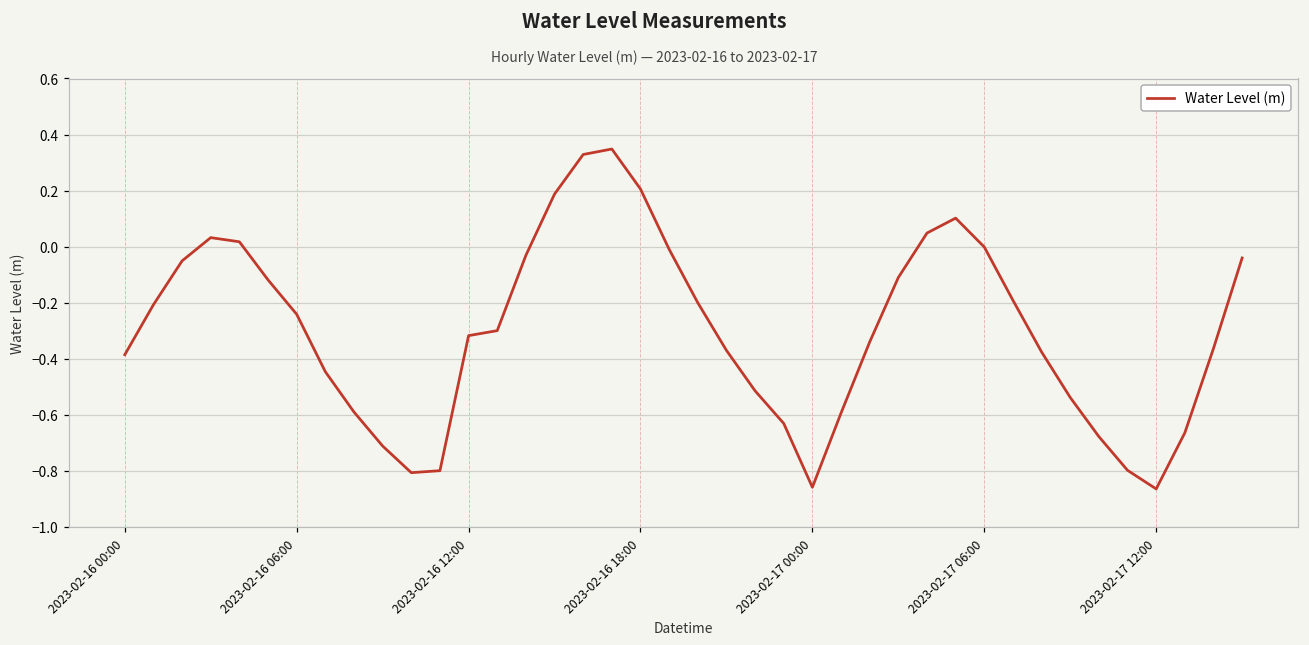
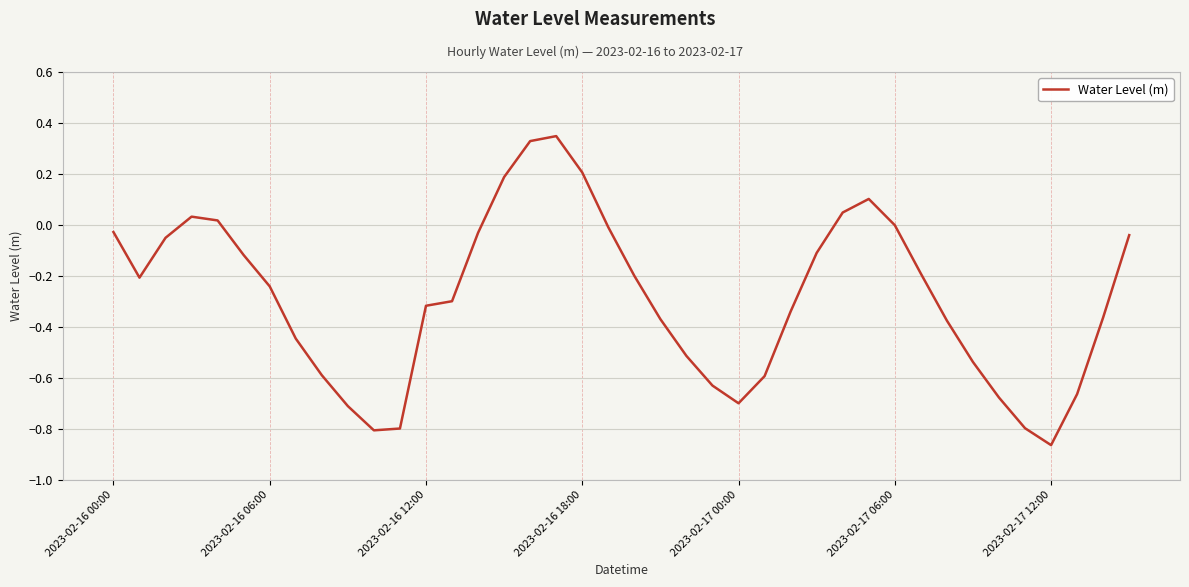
2023-02-16 00:00: -0.39 -> -0.03
2023-02-17 00:00: -0.86 -> -0.70
